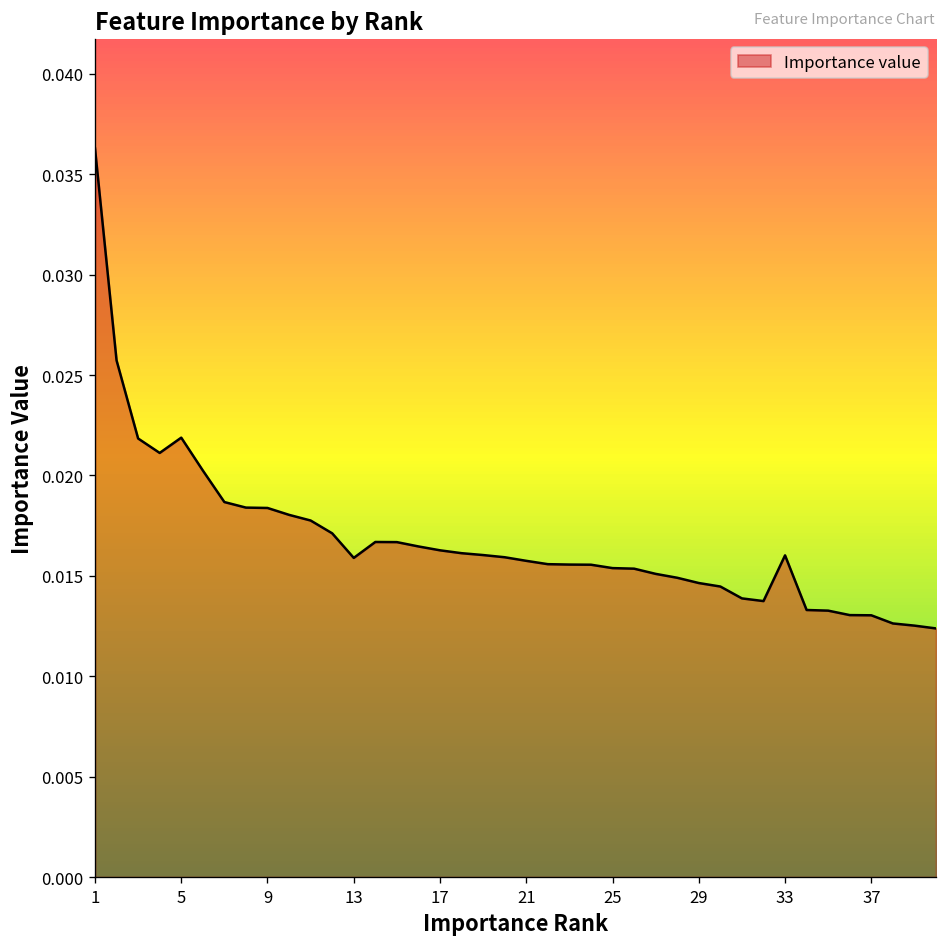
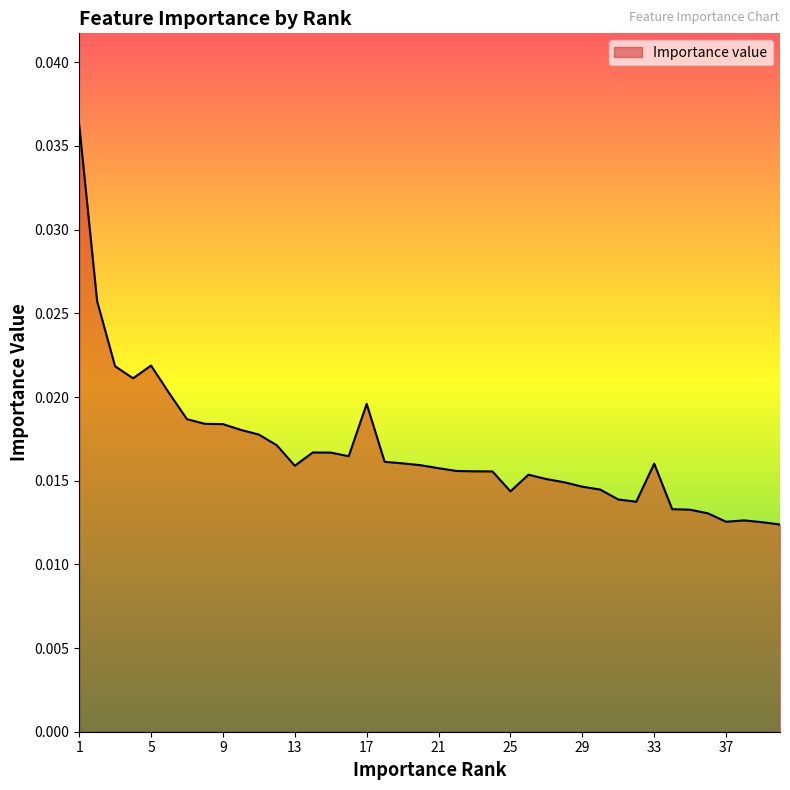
17: 0.0163 -> 0.0196
25: 0.0154 -> 0.0144
37: 0.0130 -> 0.0125
